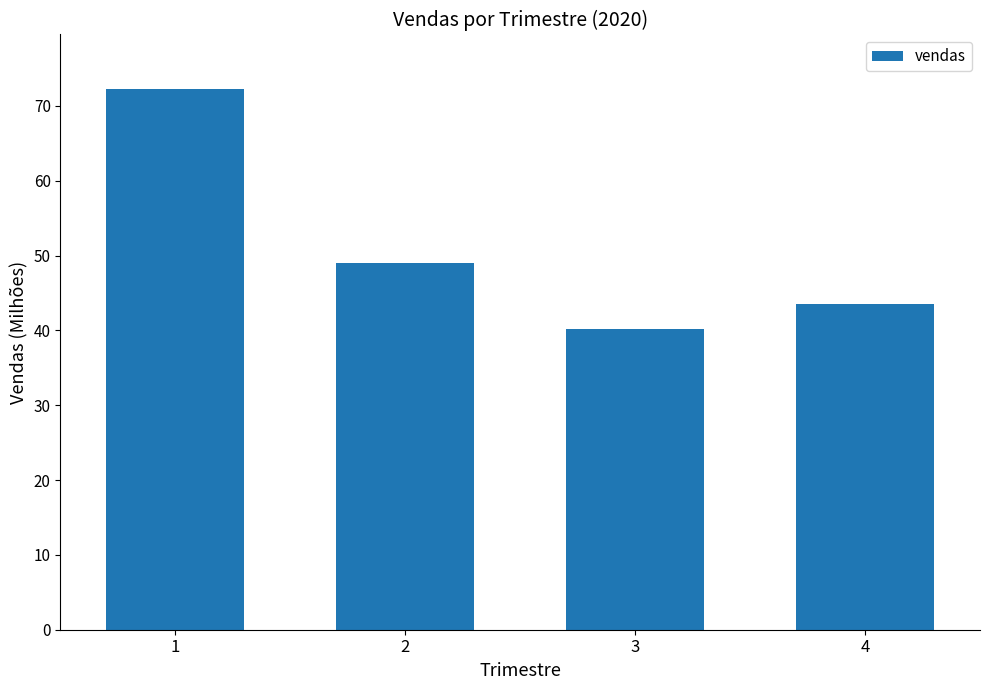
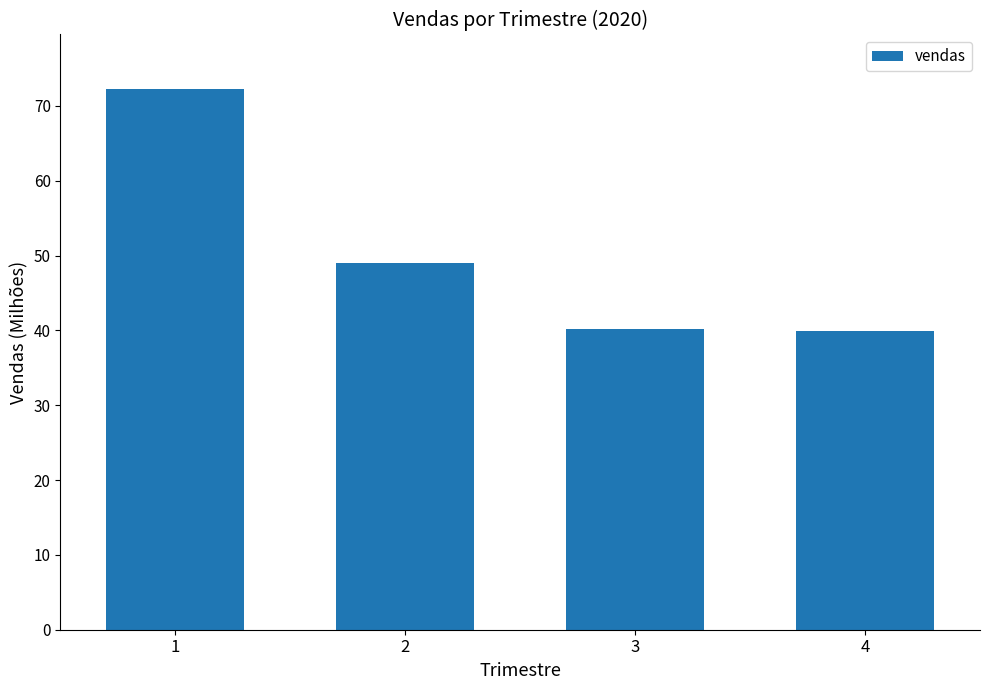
4: 44 -> 40
